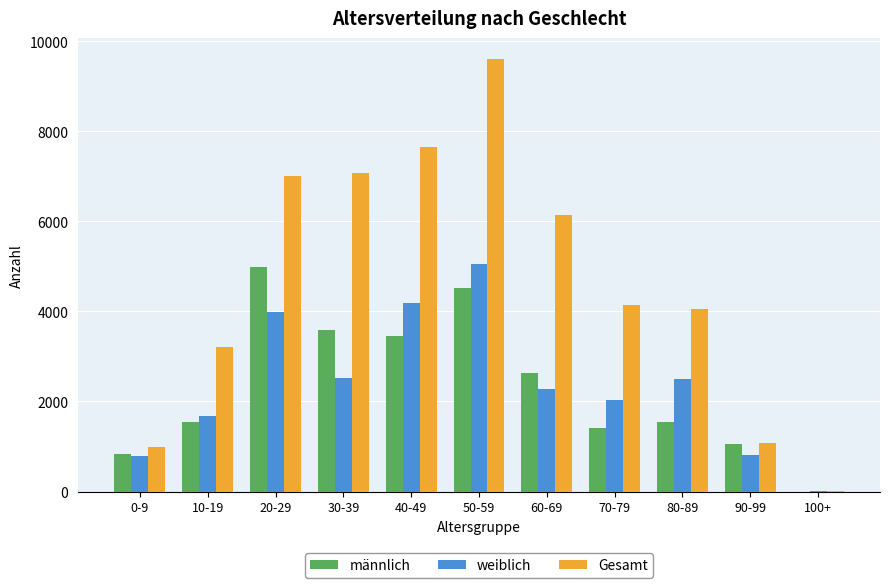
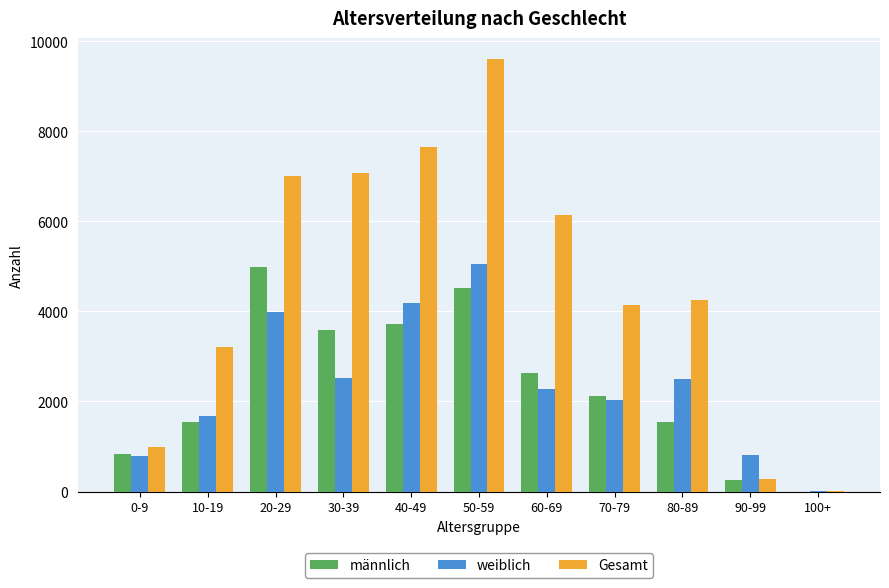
männlich, 40-49: 3500 -> 3700
männlich, 70-79: 1400 -> 2100
Gesamt, 80-89: 4000 -> 4300
männlich, 90-99: 1100 -> 300
Gesamt, 90-99: 1100 -> 300
